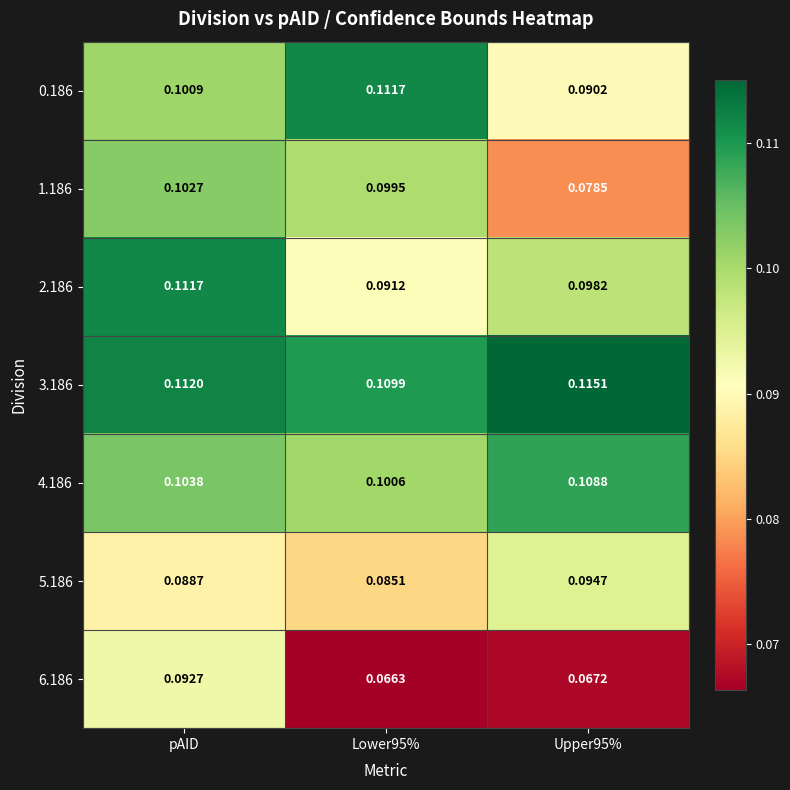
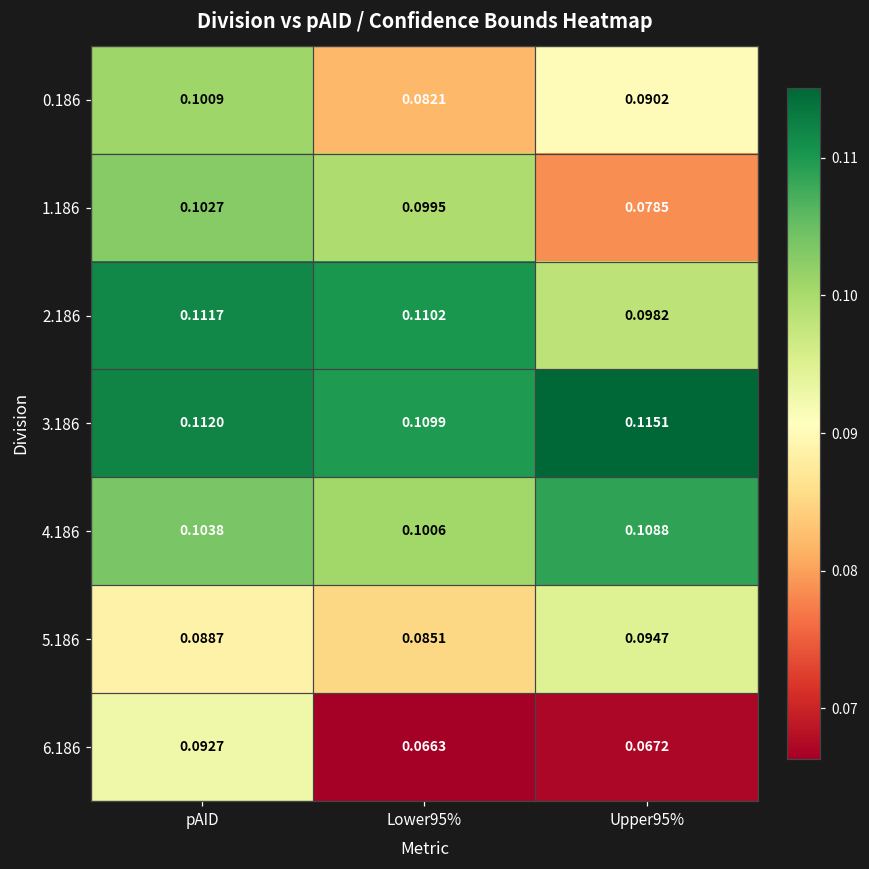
0.186, Lower95%: 0.1117 -> 0.0821
2.186, Lower95%: 0.0912 -> 0.1102
